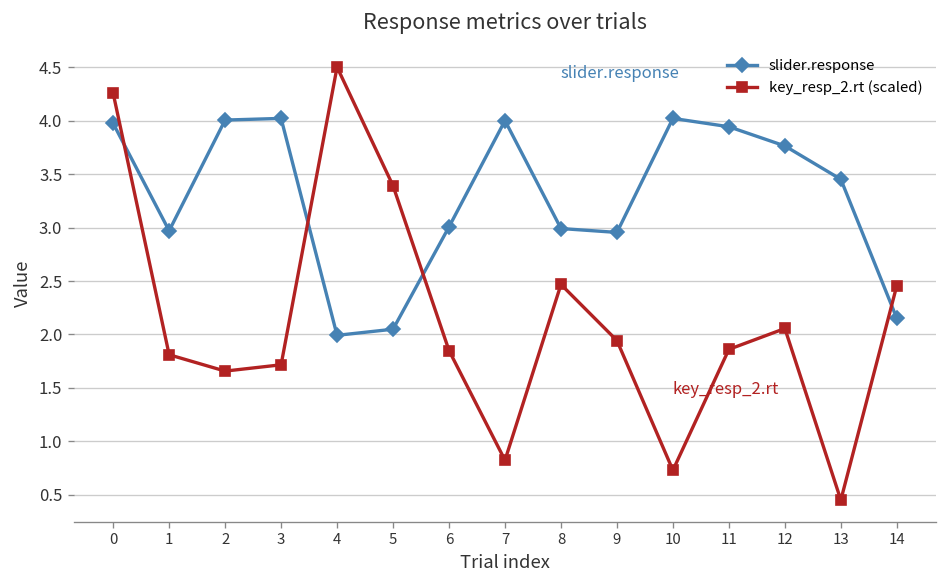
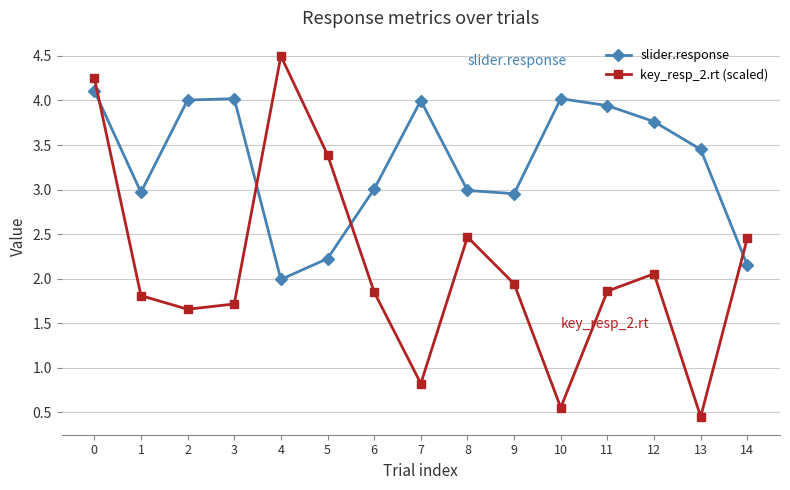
slider.response, 0: 4.0 -> 4.1
slider.response, 5: 2.0 -> 2.2
key_resp_2.rt (scaled), 10: 0.7 -> 0.6
